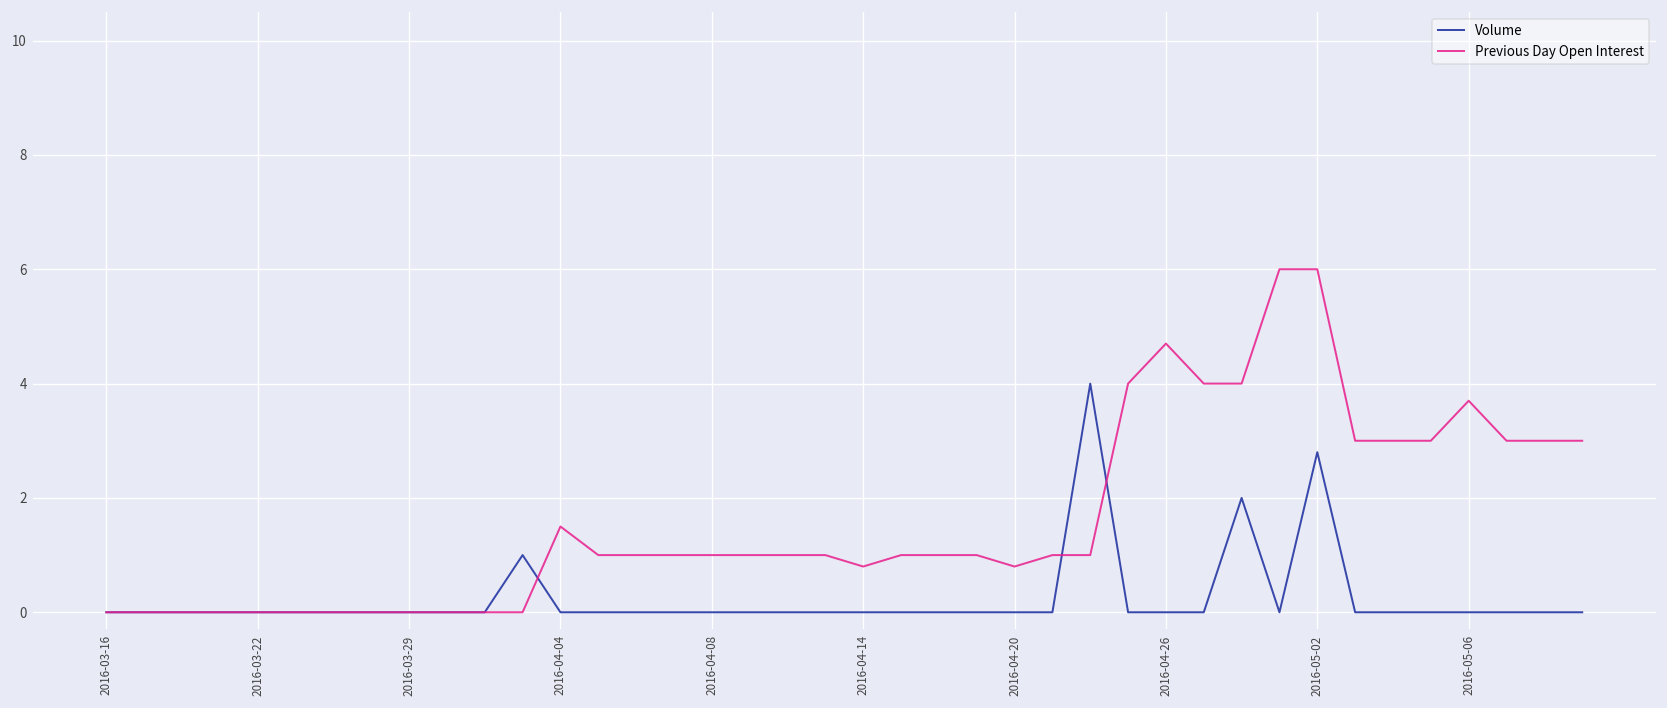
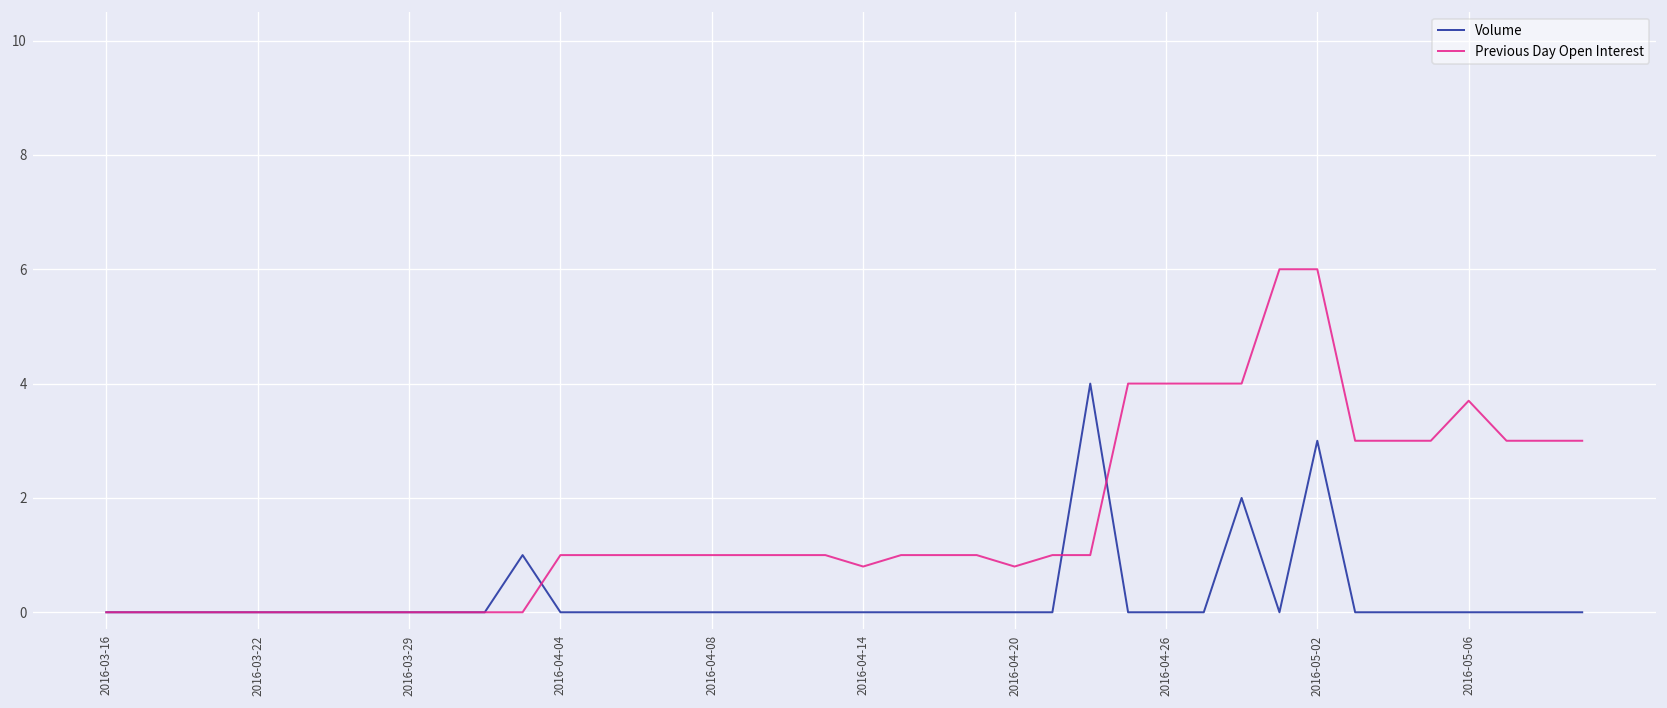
Previous Day Open Interest, 2016-04-04: 1.5 -> 1.0
Previous Day Open Interest, 2016-04-26: 4.7 -> 4.0
Volume, 2016-05-02: 2.8 -> 3.0
